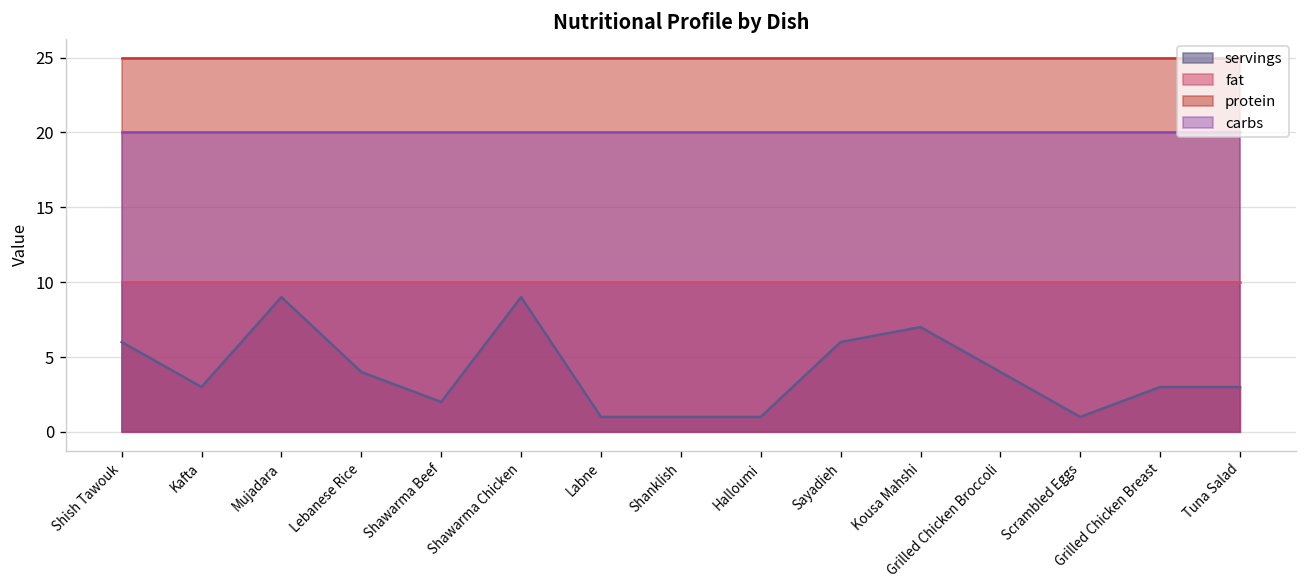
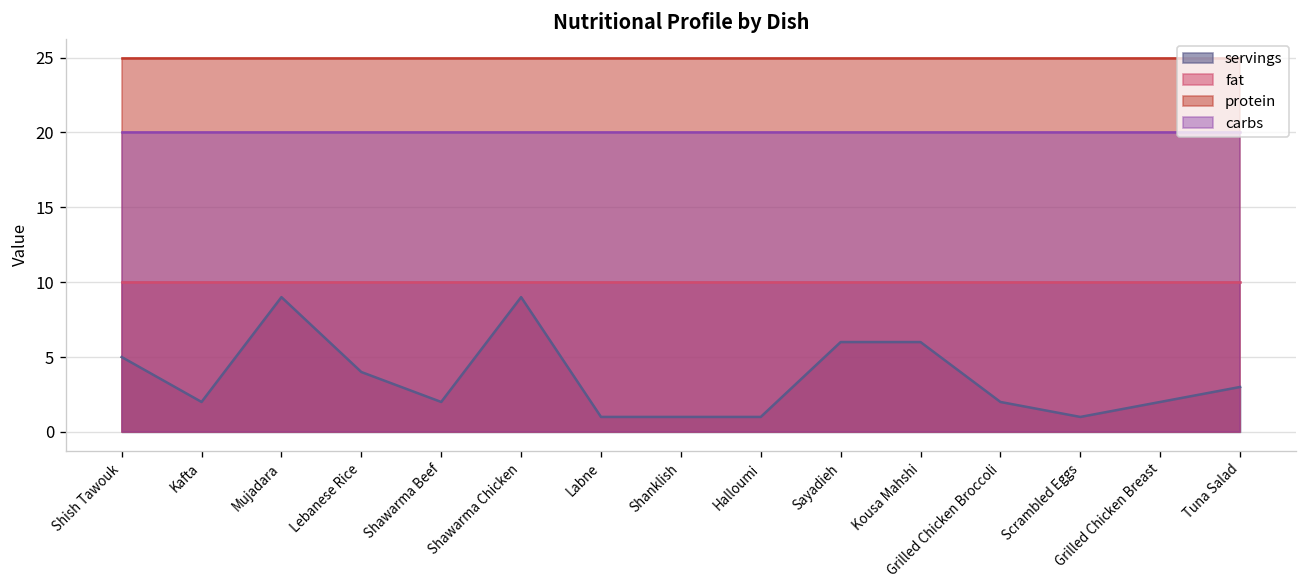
servings, Shish Tawouk: 6 -> 5
servings, Kafta: 3 -> 2
servings, Kousa Mahshi: 7 -> 6
servings, Grilled Chicken Broccoli: 4 -> 2
servings, Grilled Chicken Breast: 3 -> 2
